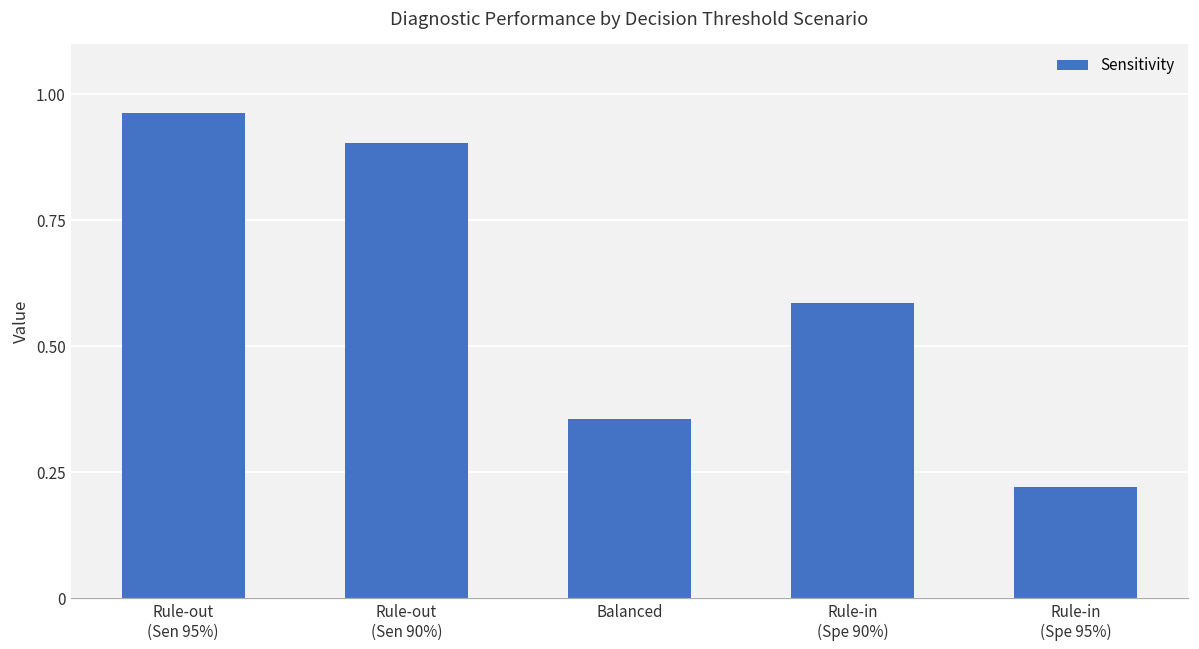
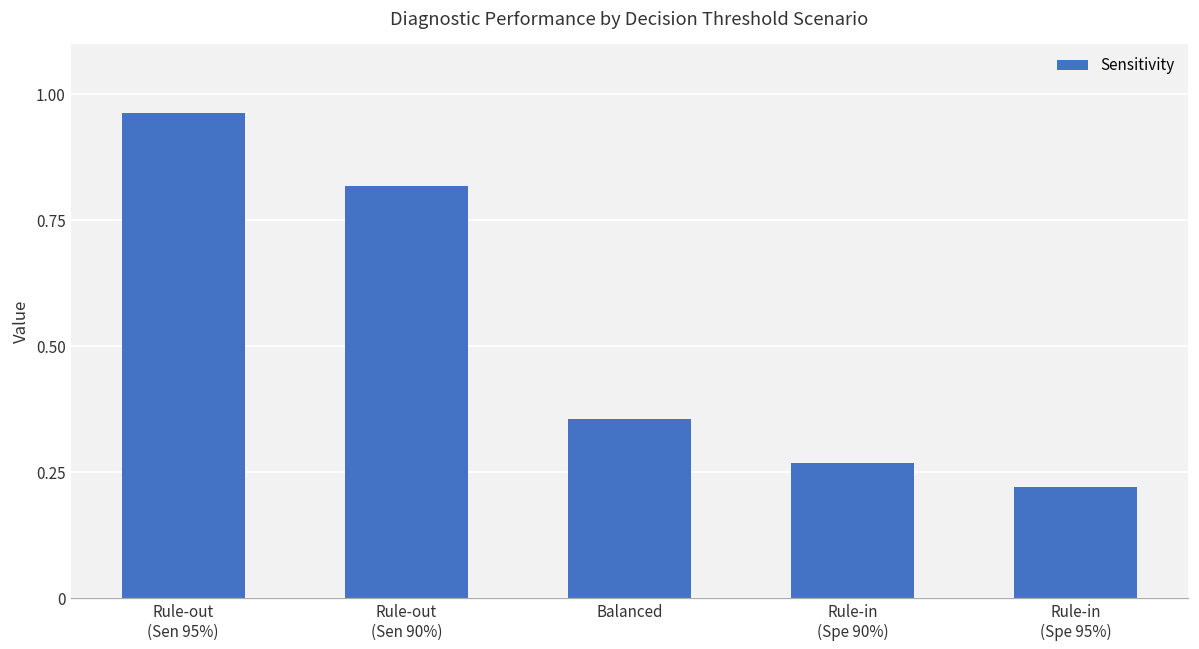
Rule-out (Sen 90%): 0.90 -> 0.82
Rule-in (Spe 90%): 0.59 -> 0.27
